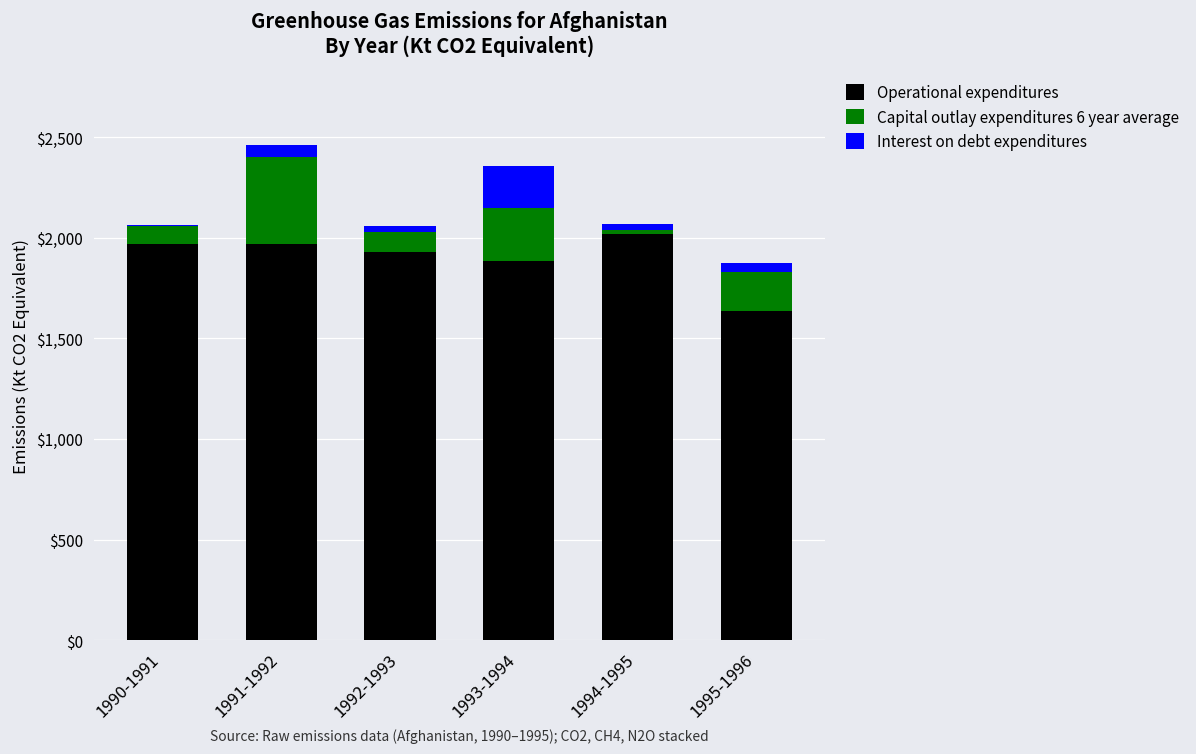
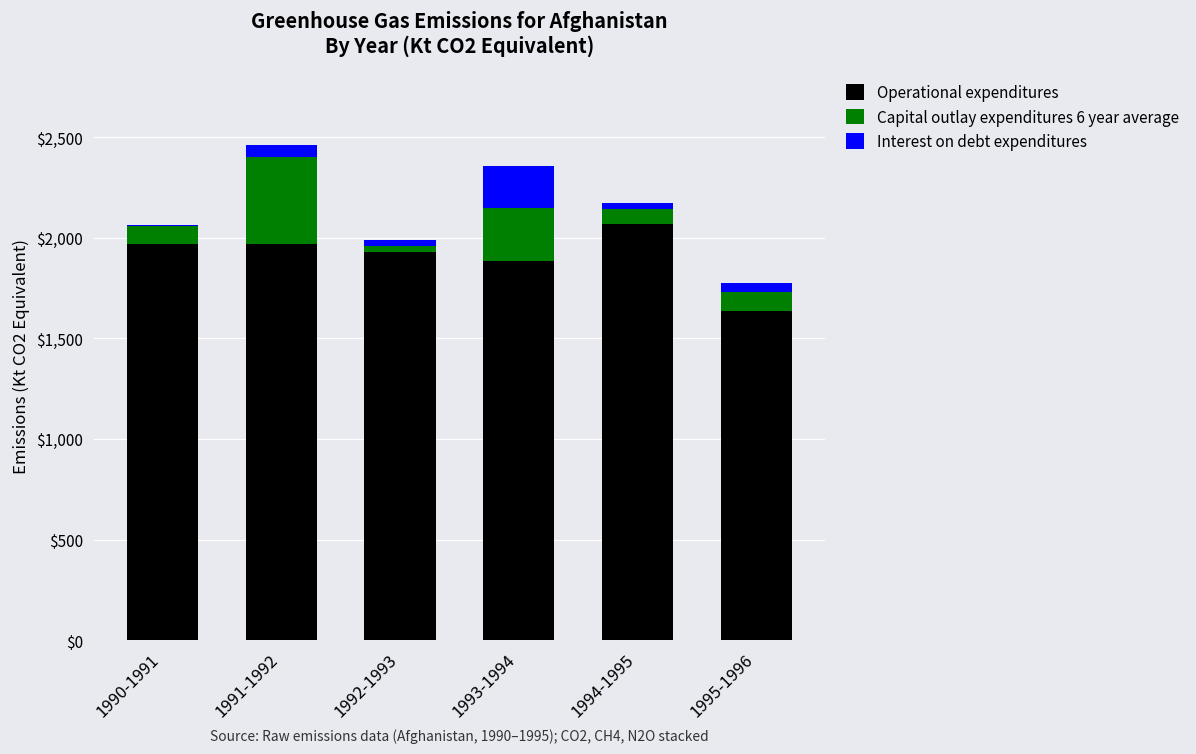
Capital outlay expenditures 6 year average, 1992-1993: $100 -> $30
Operational expenditures, 1994-1995: $2,020 -> $2,070
Capital outlay expenditures 6 year average, 1994-1995: $20 -> $80
Capital outlay expenditures 6 year average, 1995-1996: $190 -> $90
